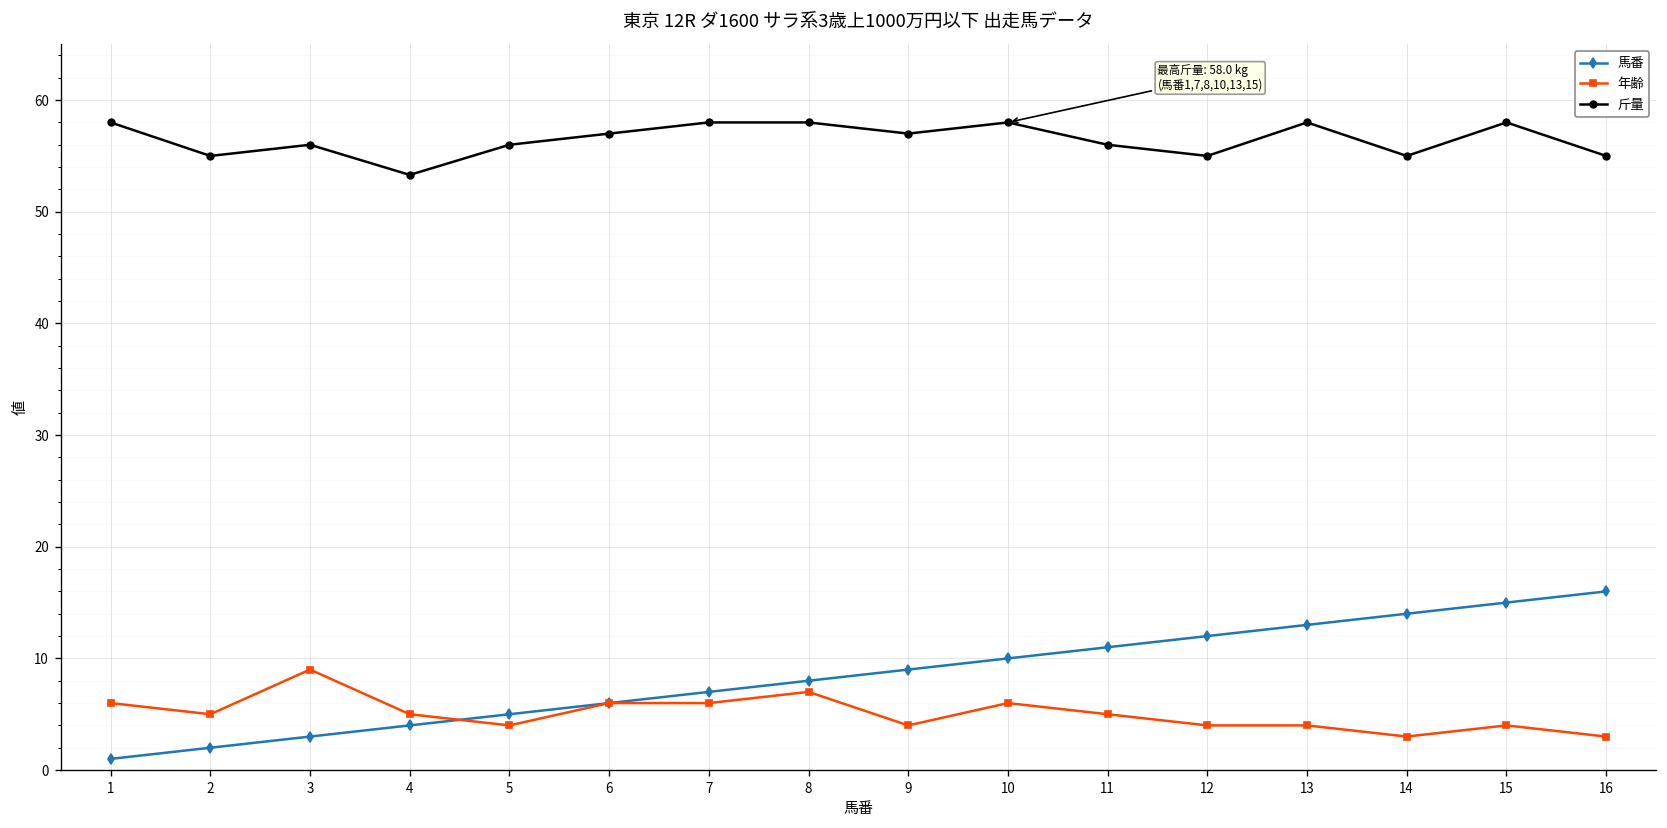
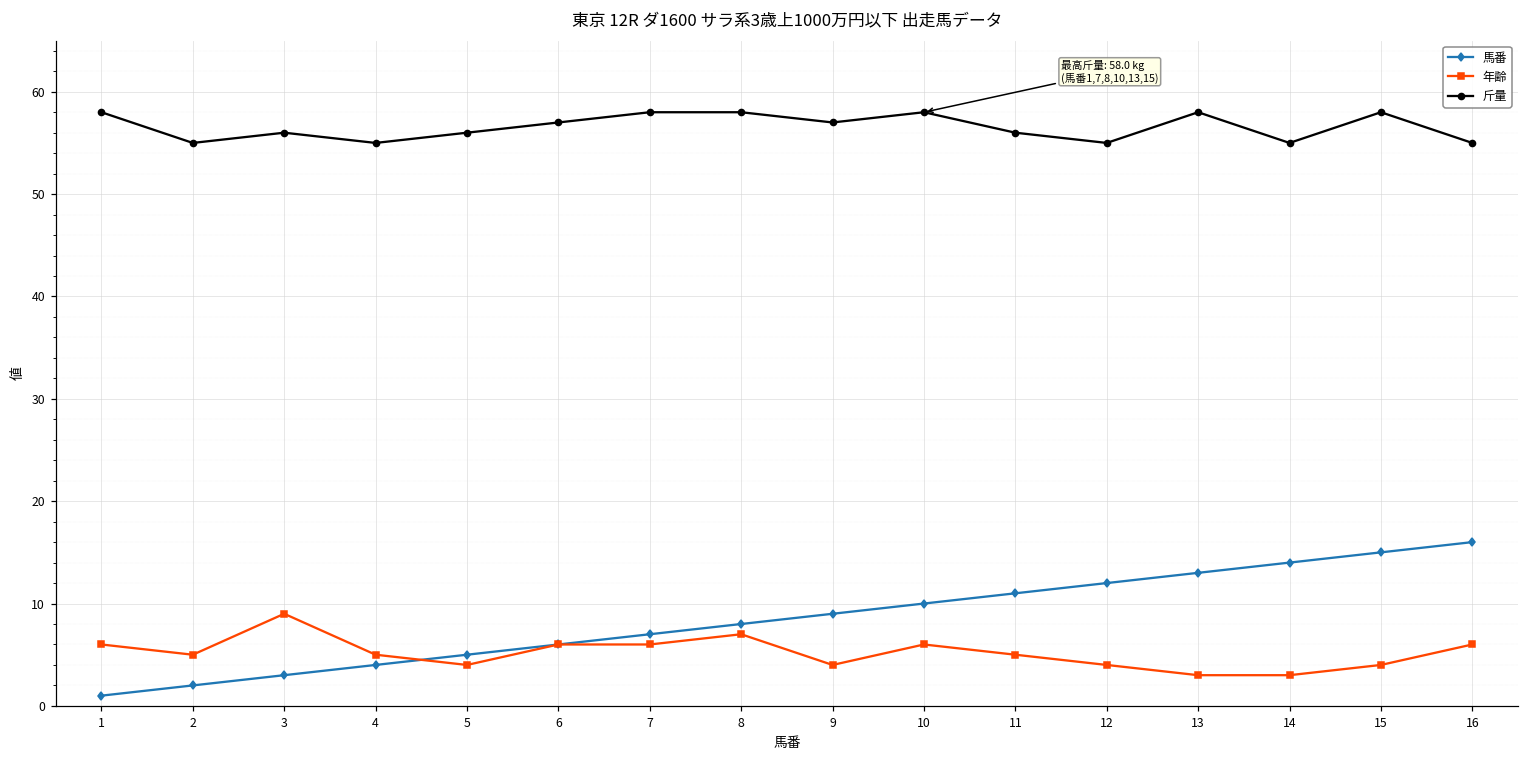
斤量, 4: 53 -> 55
年齢, 13: 4 -> 3
年齢, 16: 3 -> 6
